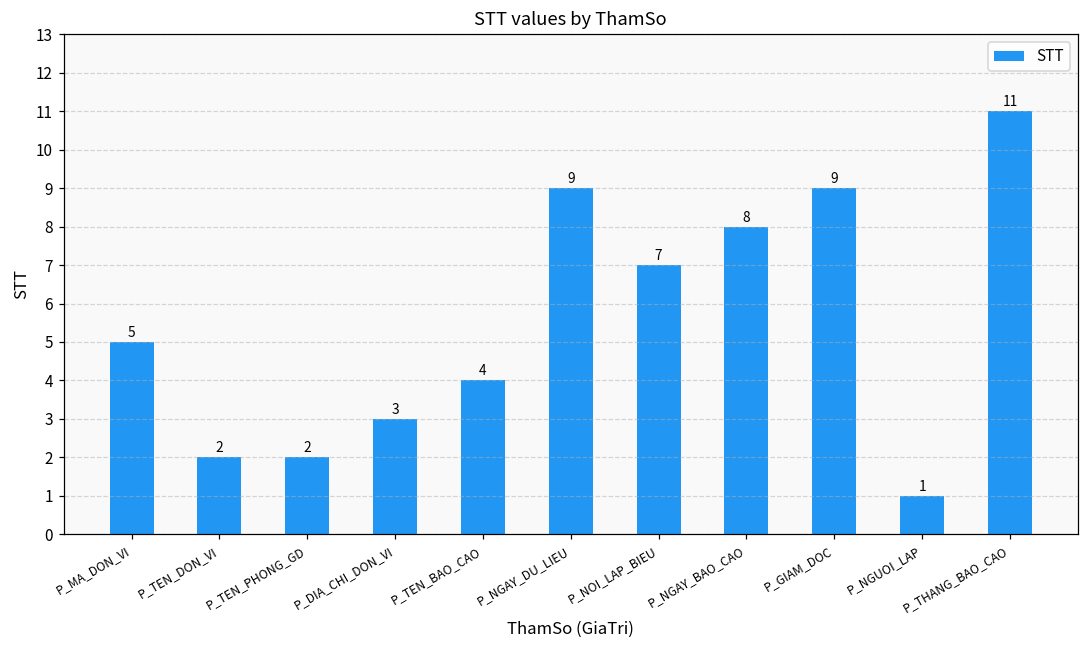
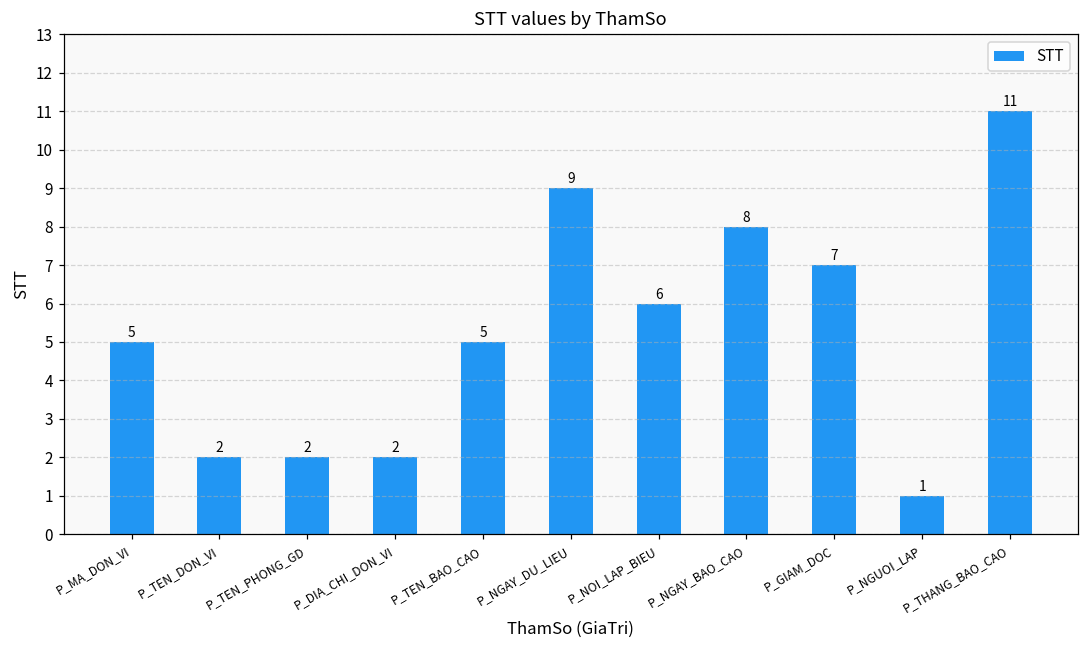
P_DIA_CHI_DON_VI: 3 -> 2
P_TEN_BAO_CAO: 4 -> 5
P_NOI_LAP_BIEU: 7 -> 6
P_GIAM_DOC: 9 -> 7
